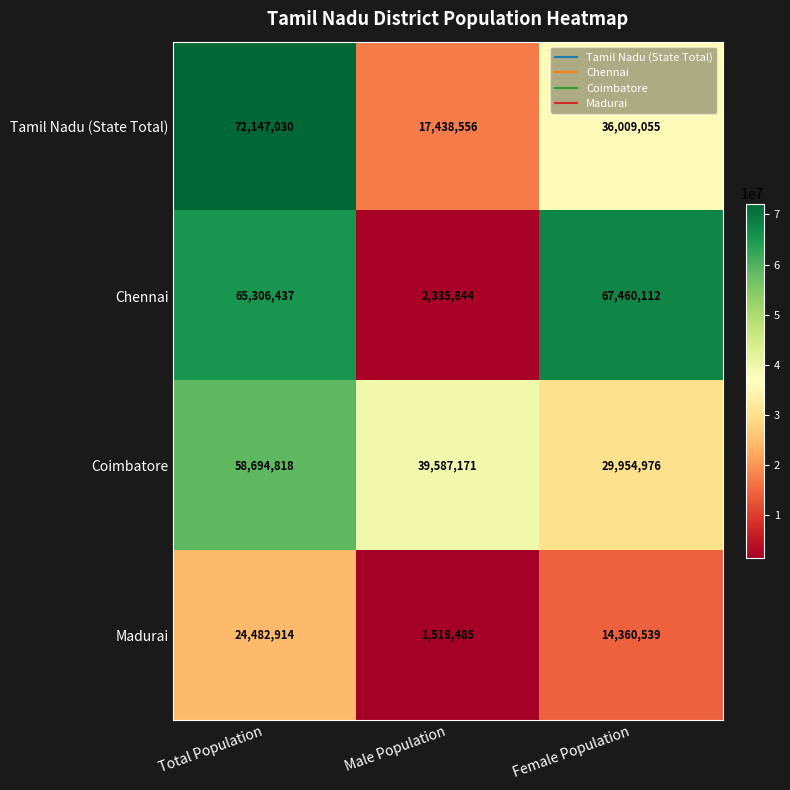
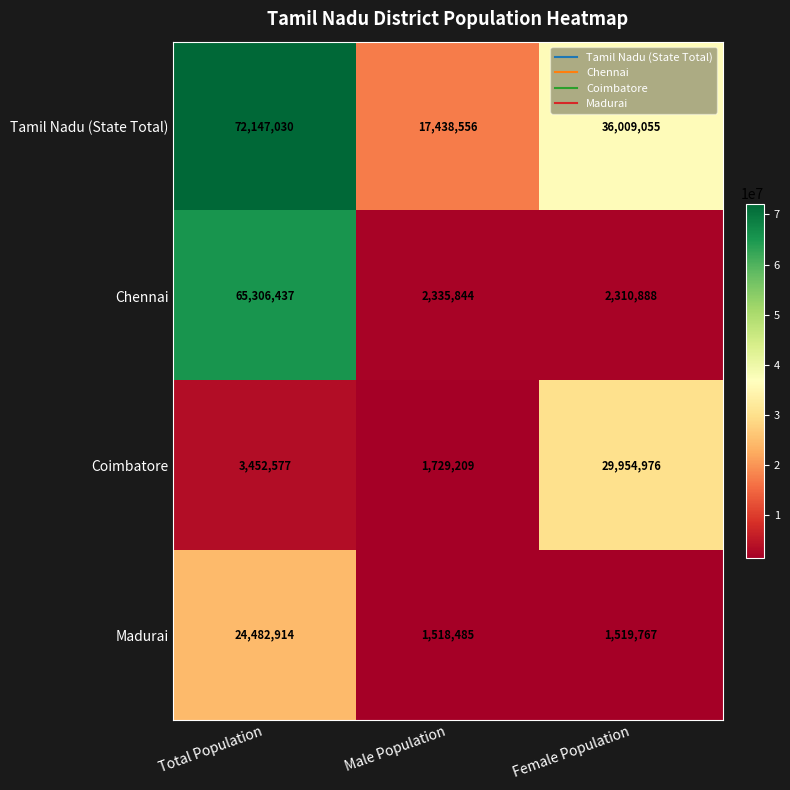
Chennai, Female Population: 67,460,112 -> 2,310,888
Coimbatore, Total Population: 58,694,818 -> 3,452,577
Coimbatore, Male Population: 39,587,171 -> 1,729,209
Madurai, Female Population: 14,360,539 -> 1,519,767
